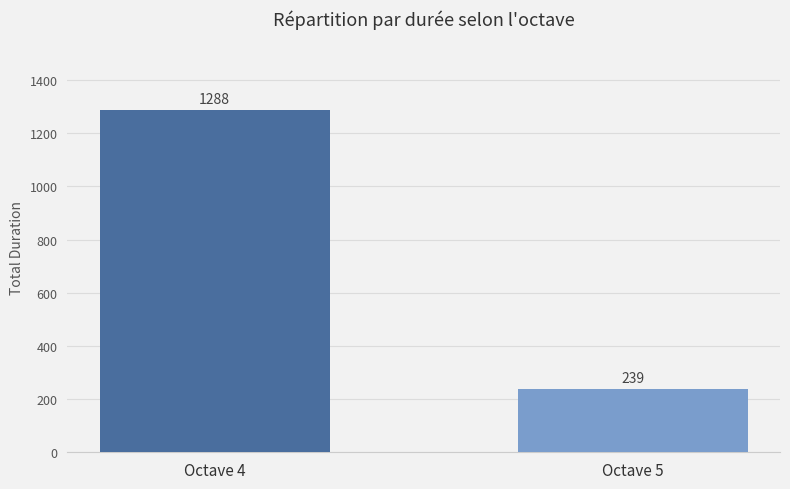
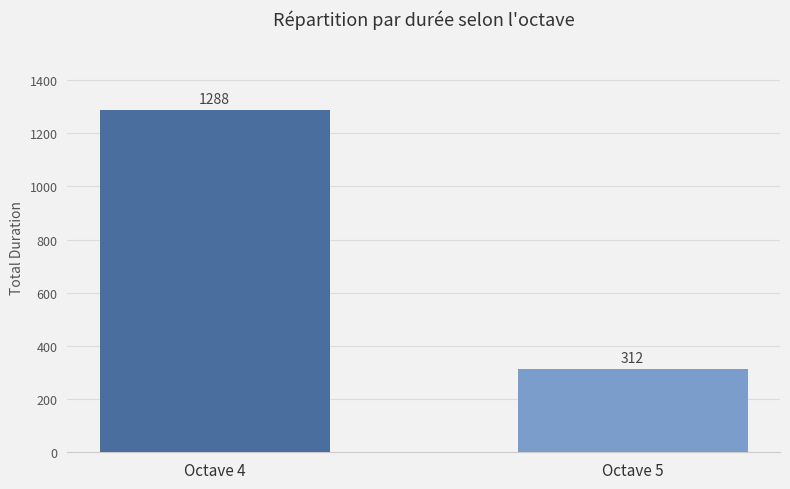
Octave 5: 239 -> 312
